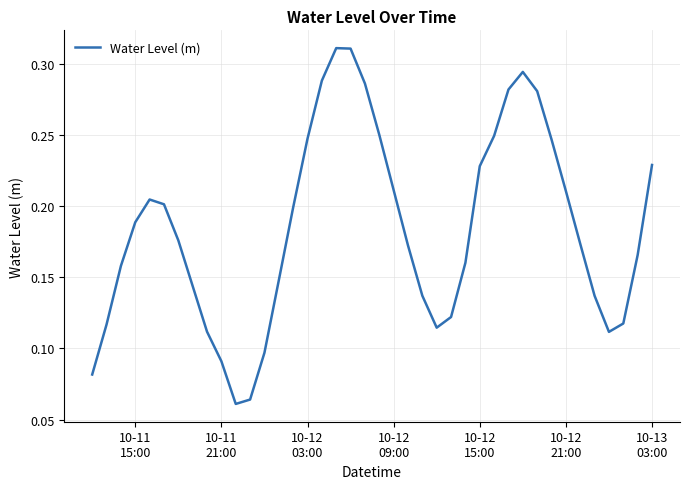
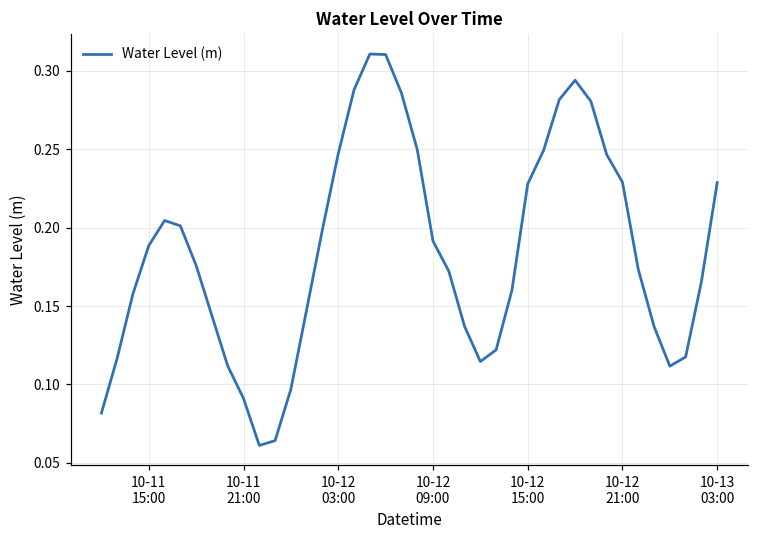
10-12 09:00: 0.211 -> 0.191
10-12 21:00: 0.210 -> 0.229
